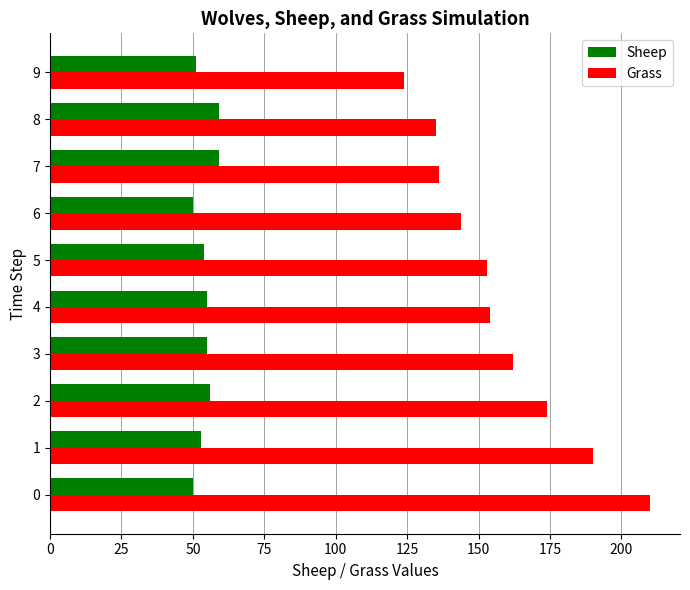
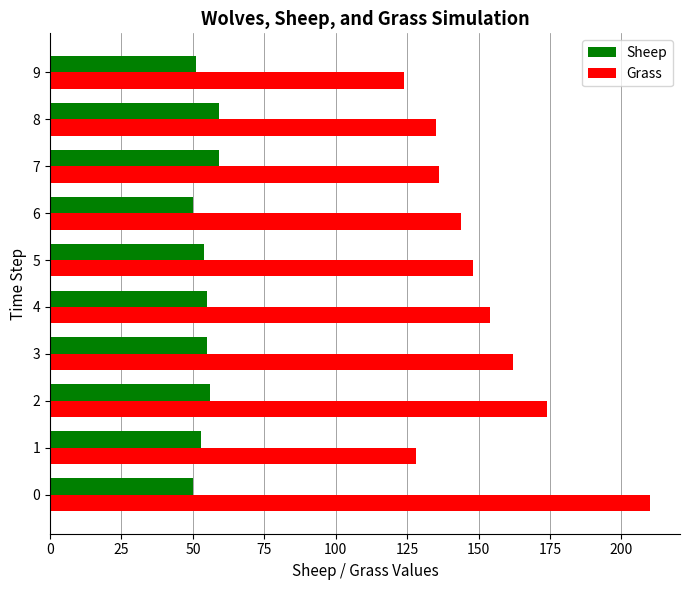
Grass, 5: 153 -> 148
Grass, 1: 190 -> 128
